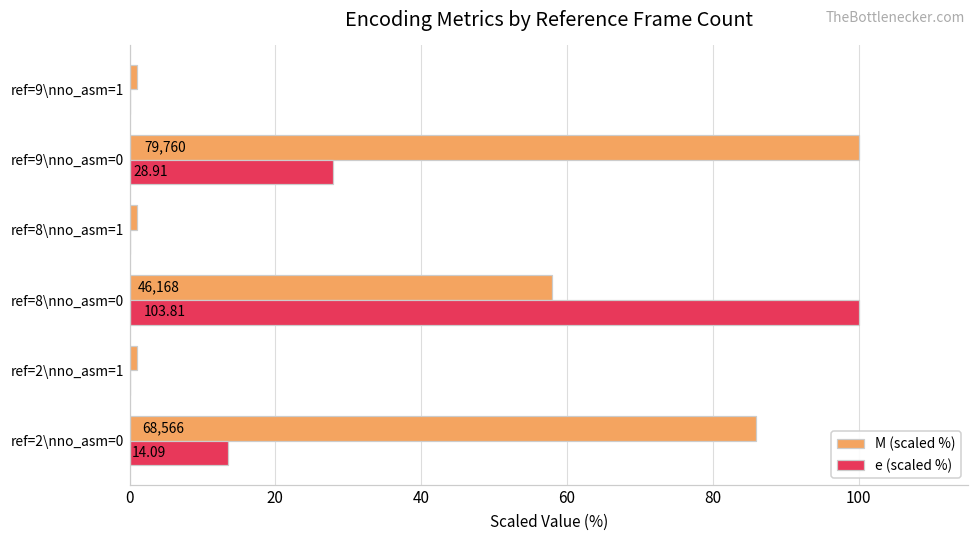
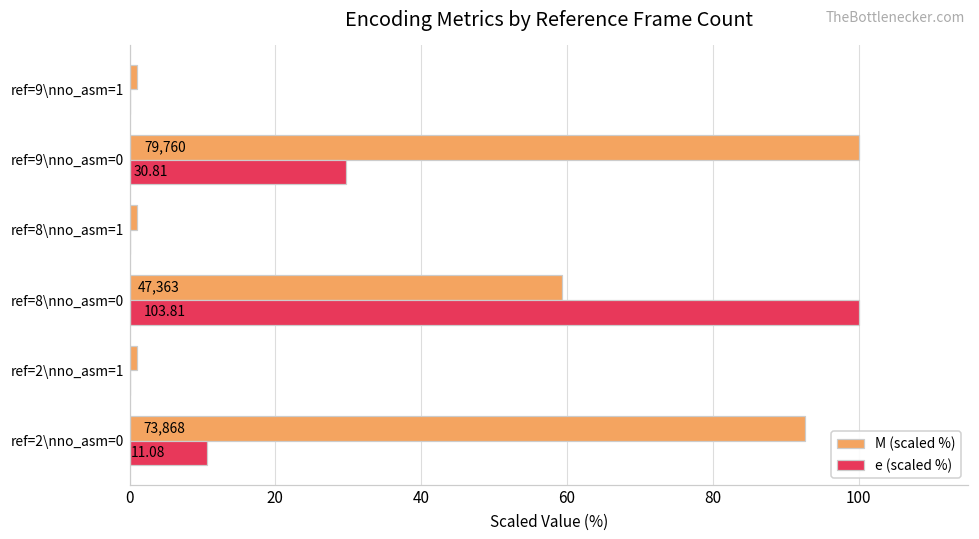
e (scaled %), ref=9\nno_asm=0: 28.91 -> 30.81
M (scaled %), ref=8\nno_asm=0: 46,168 -> 47,363
M (scaled %), ref=2\nno_asm=0: 68,566 -> 73,868
e (scaled %), ref=2\nno_asm=0: 14.09 -> 11.08
